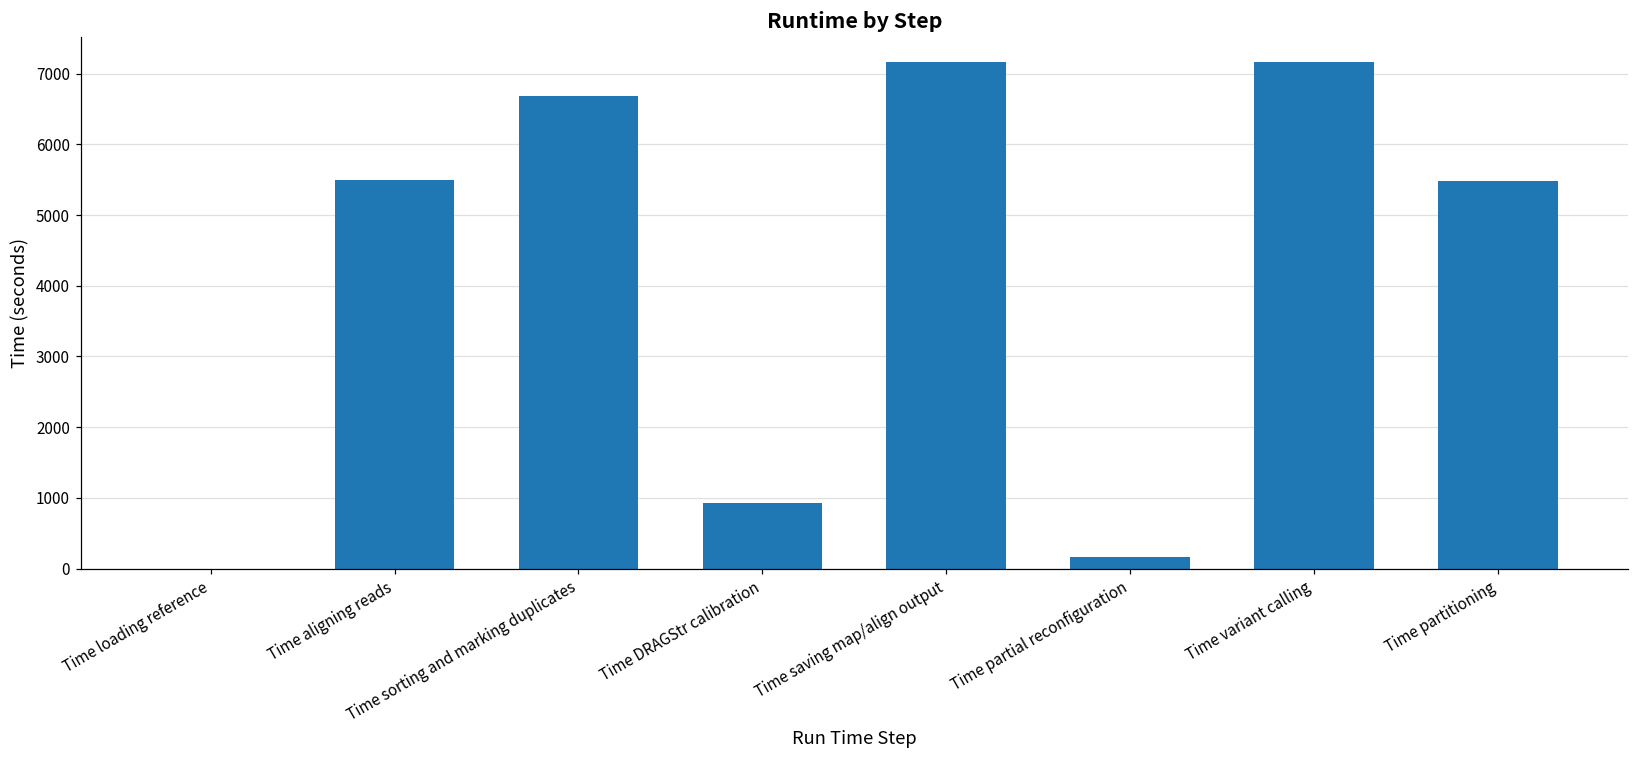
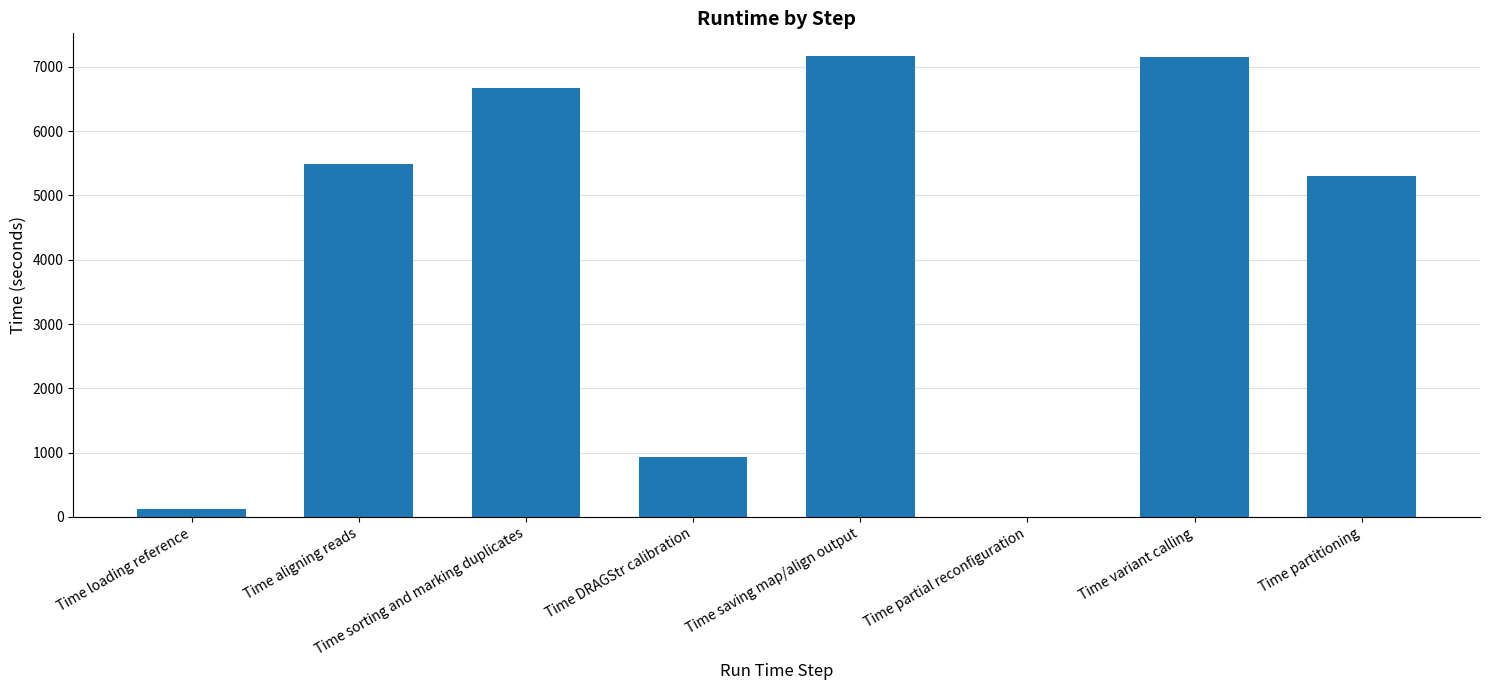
Time loading reference: 0 -> 100
Time partial reconfiguration: 200 -> 0
Time partitioning: 5500 -> 5300
